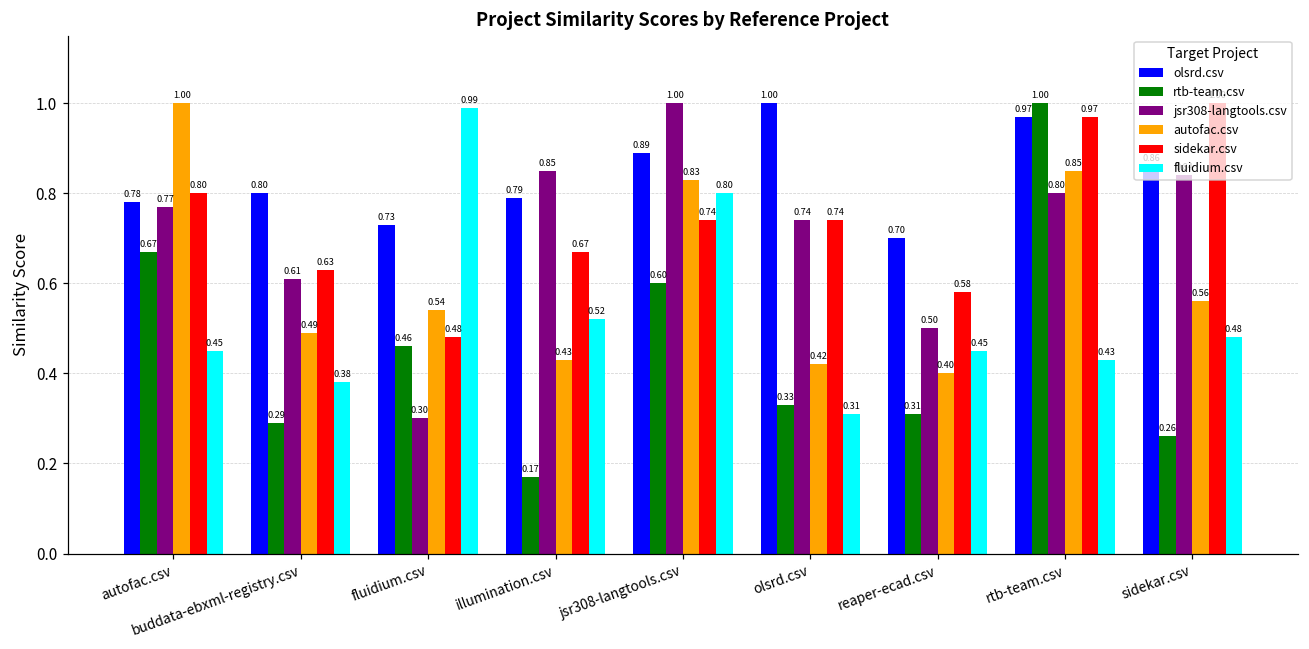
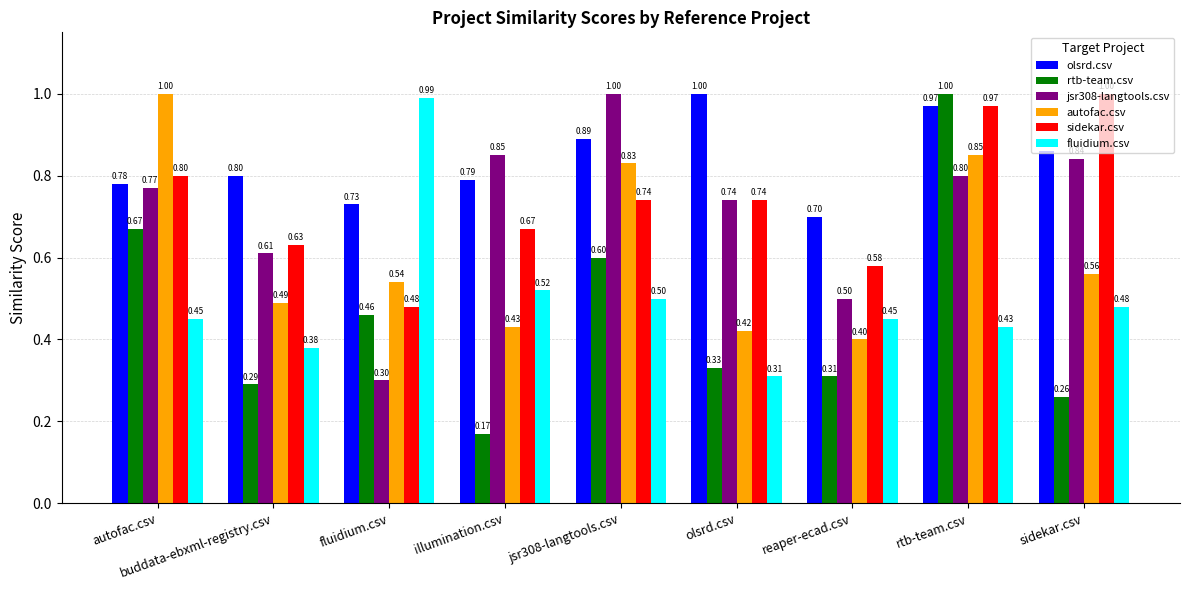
fluidium.csv, jsr308-langtools.csv: 0.80 -> 0.50
